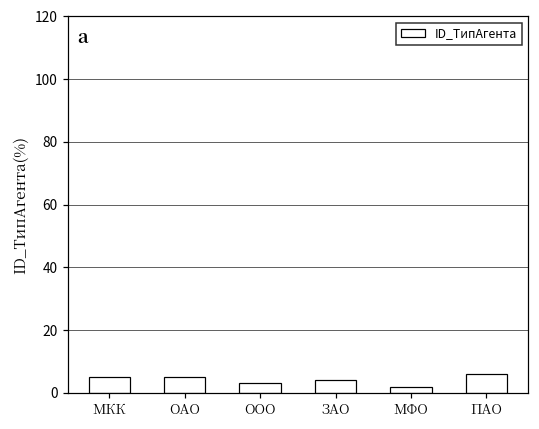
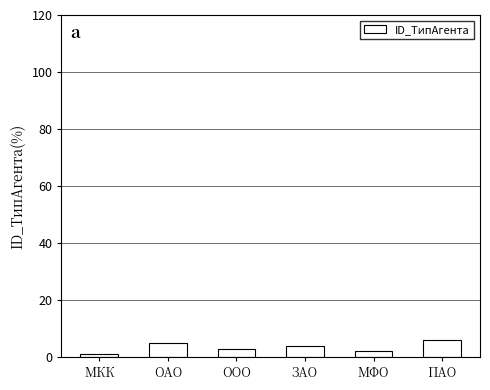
МКК: 5 -> 1
